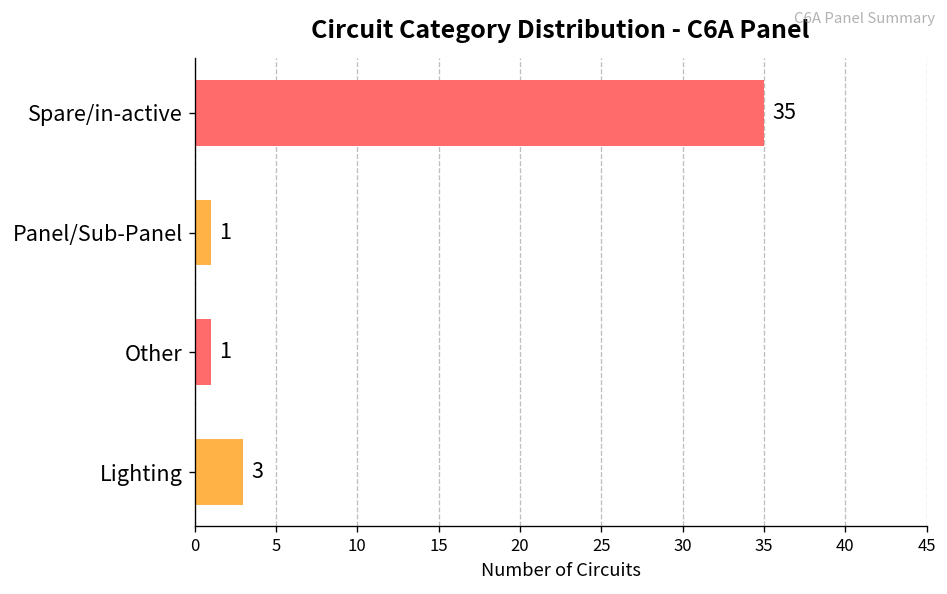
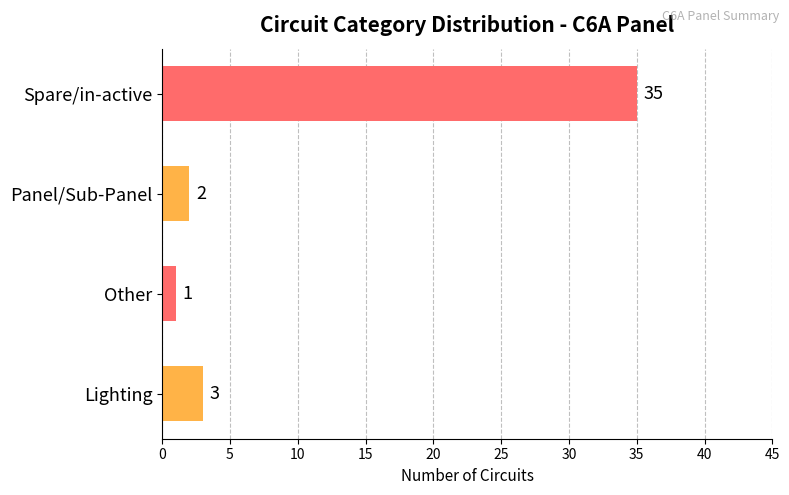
Panel/Sub-Panel: 1 -> 2
